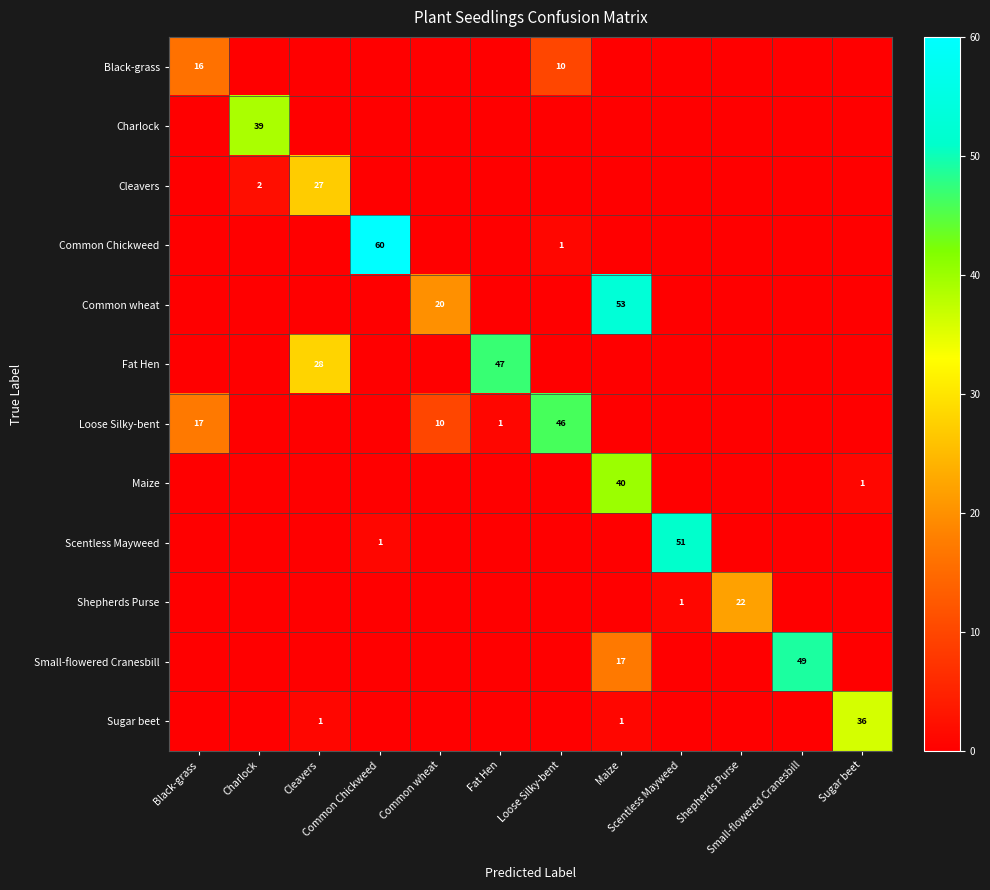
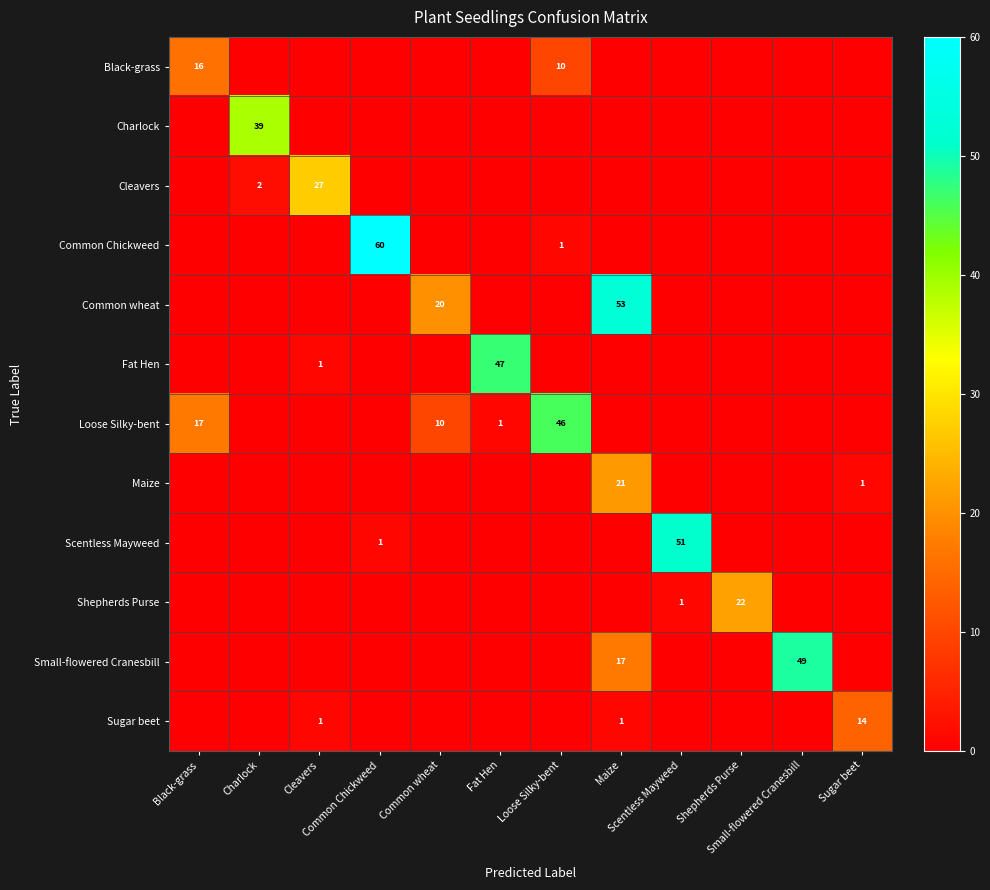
Fat Hen, Cleavers: 28 -> 1
Maize, Maize: 40 -> 21
Sugar beet, Sugar beet: 36 -> 14
